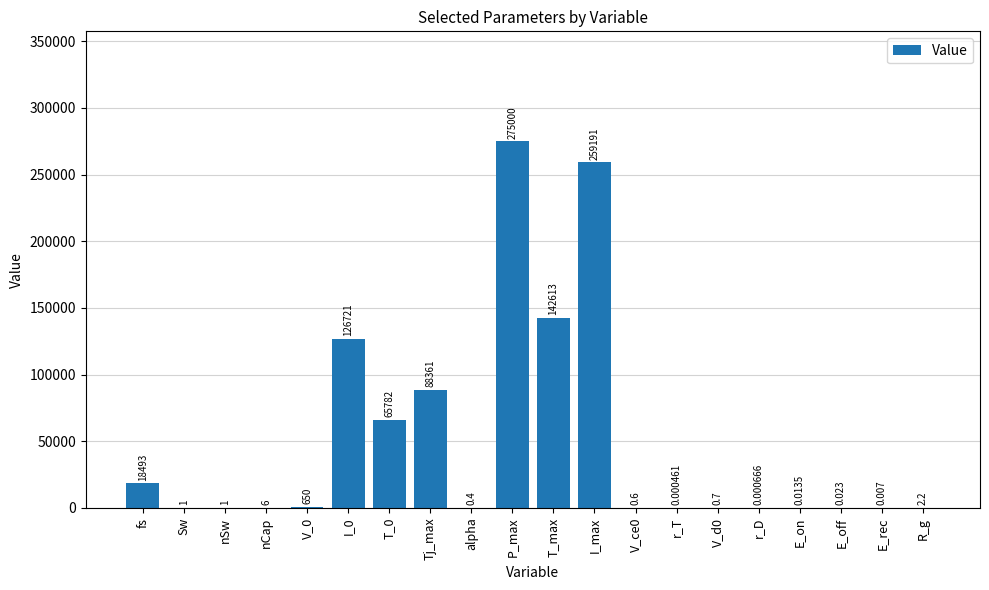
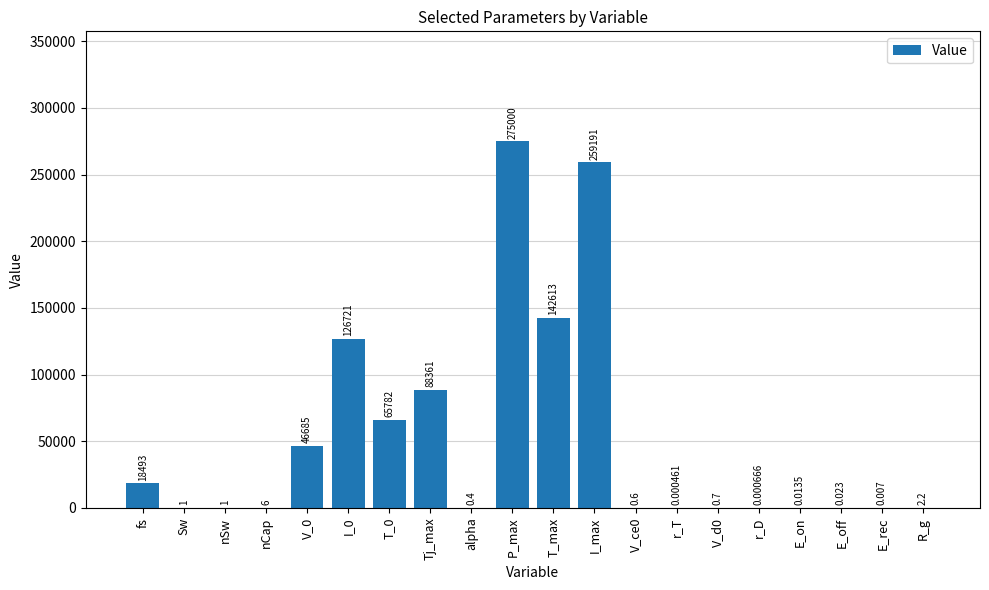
V_0: 650 -> 46685
